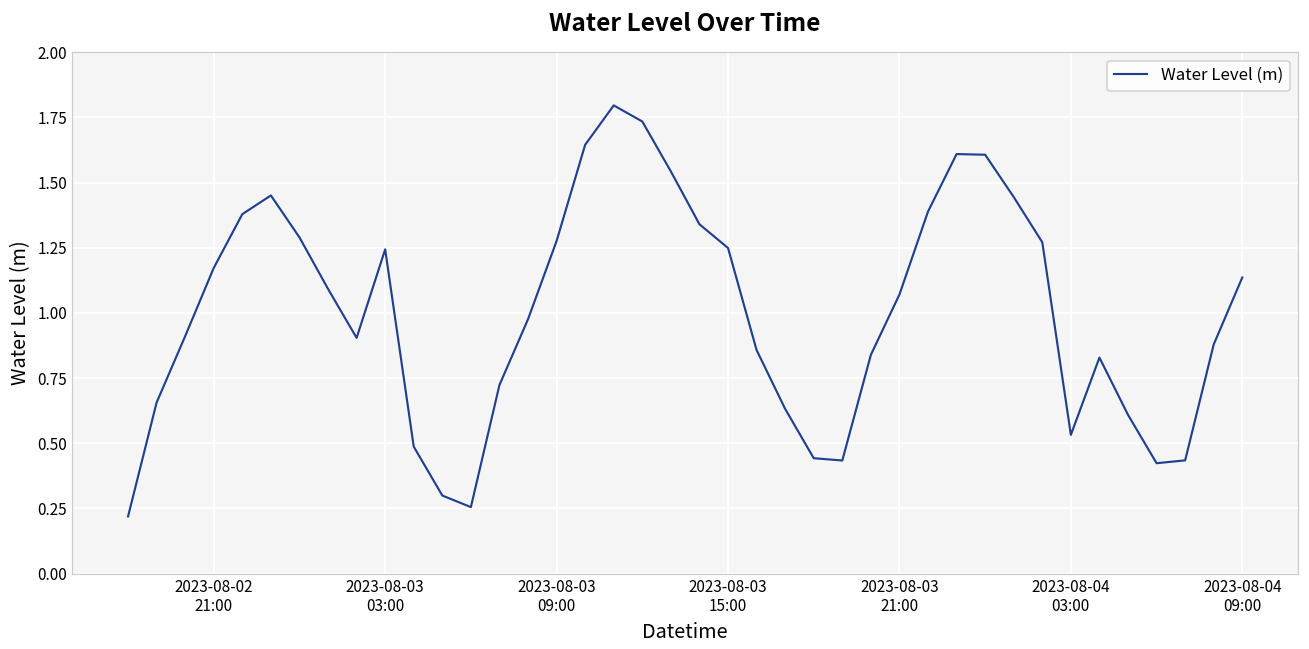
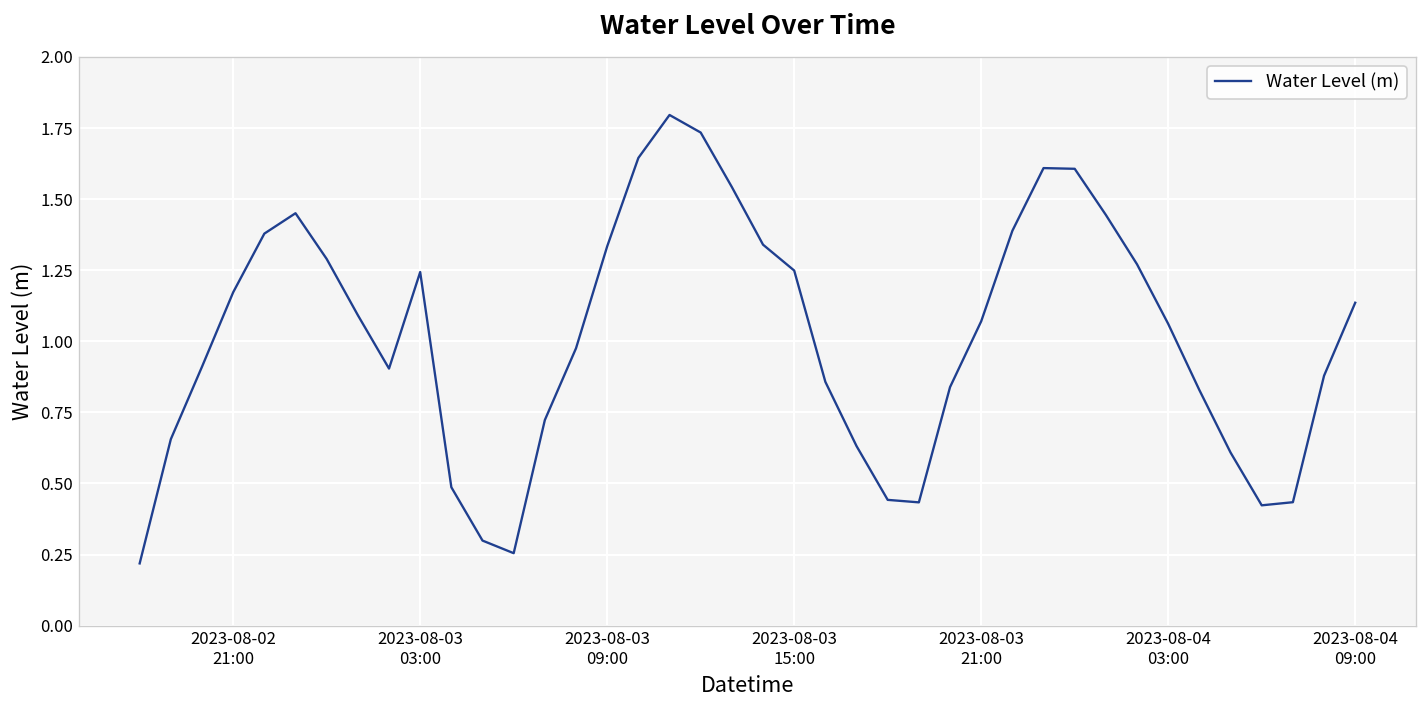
2023-08-03 09:00: 1.28 -> 1.33
2023-08-04 03:00: 0.53 -> 1.06
